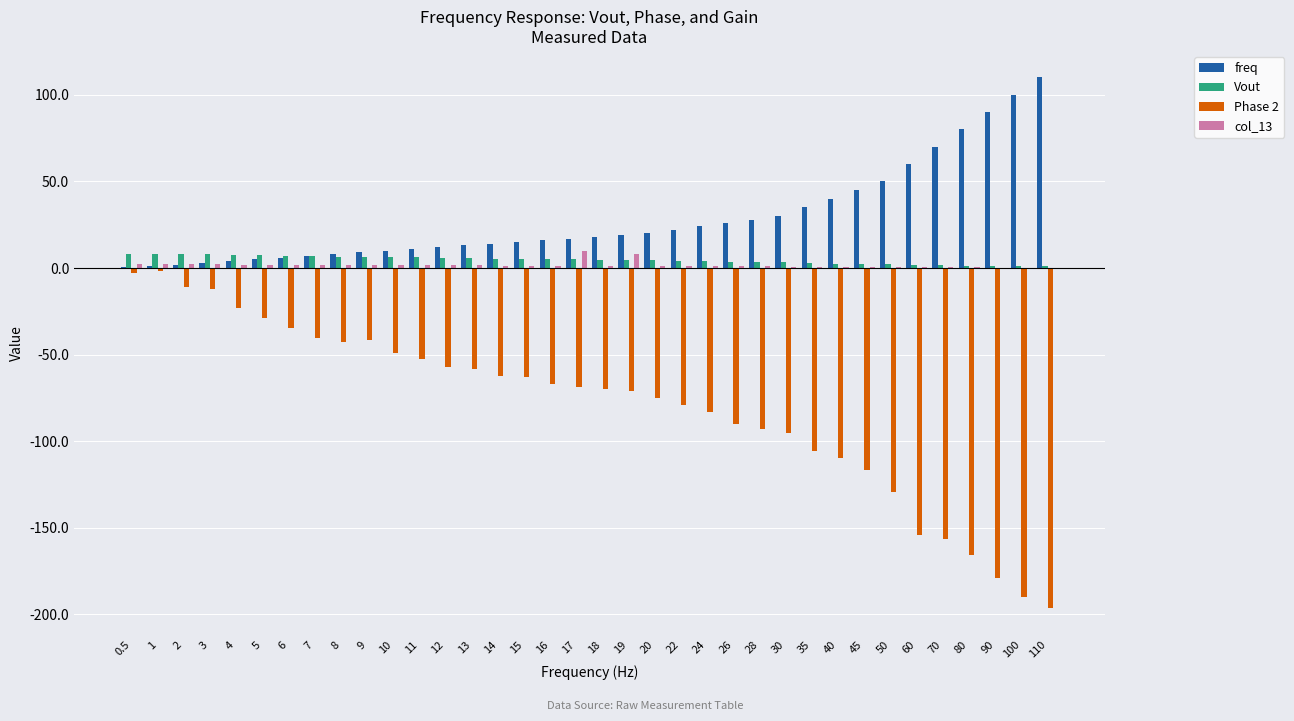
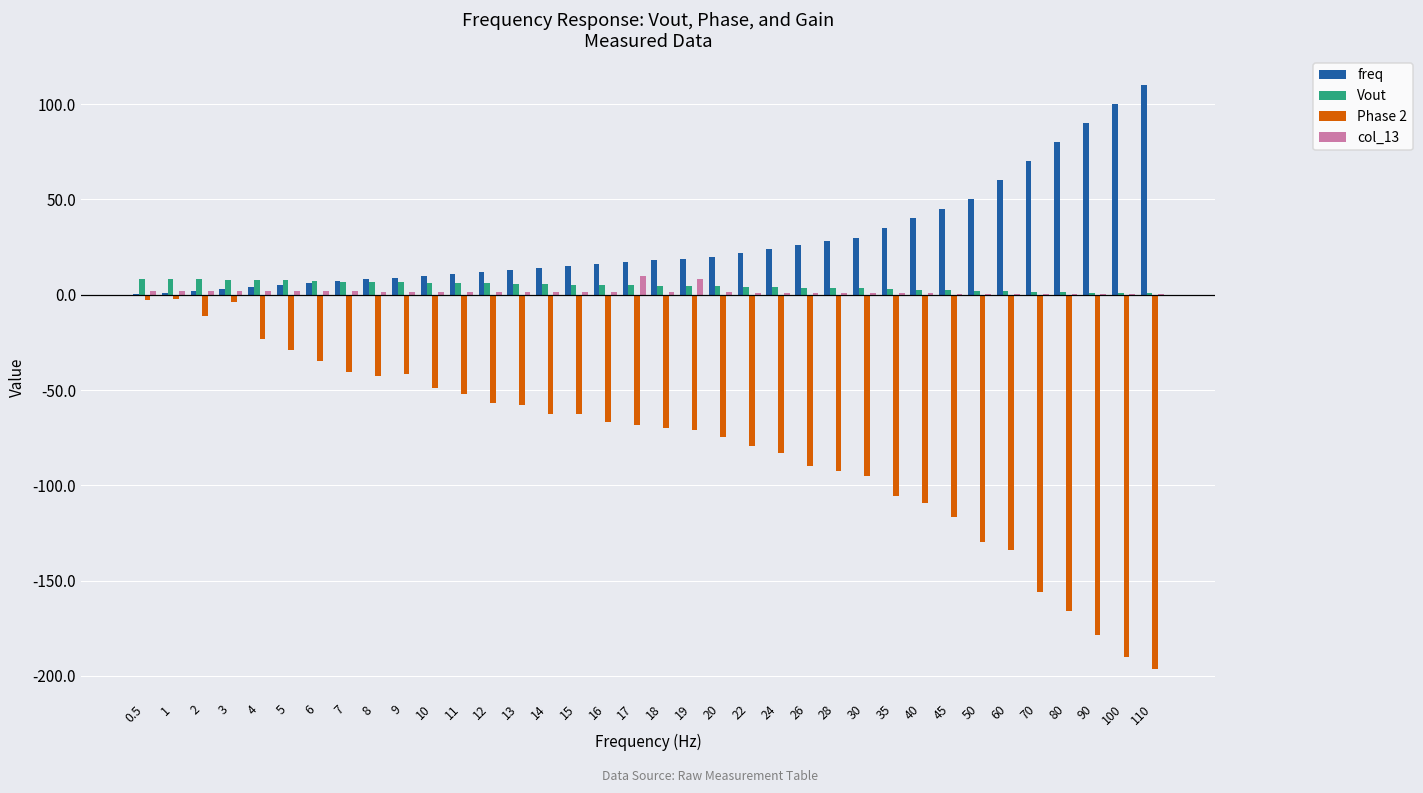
Phase 2, 3: -12 -> -4
Phase 2, 60: -154 -> -134
